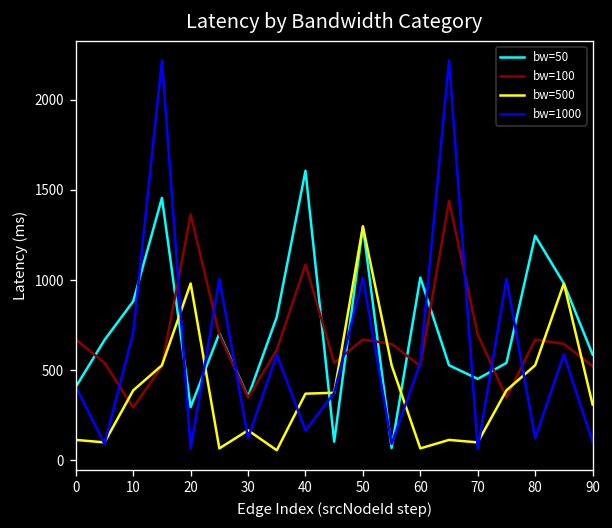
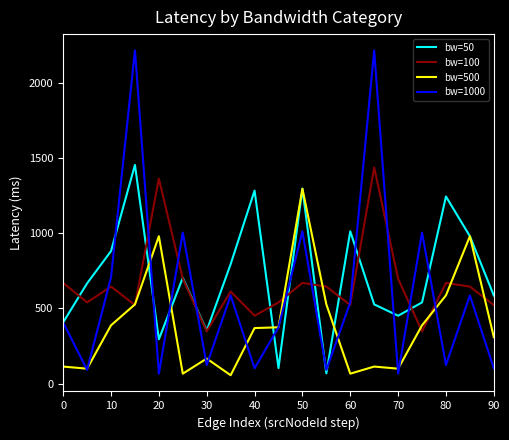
bw=100, 10: 290 -> 650
bw=50, 40: 1610 -> 1290
bw=100, 40: 1090 -> 450
bw=1000, 40: 160 -> 100
bw=500, 80: 530 -> 590
